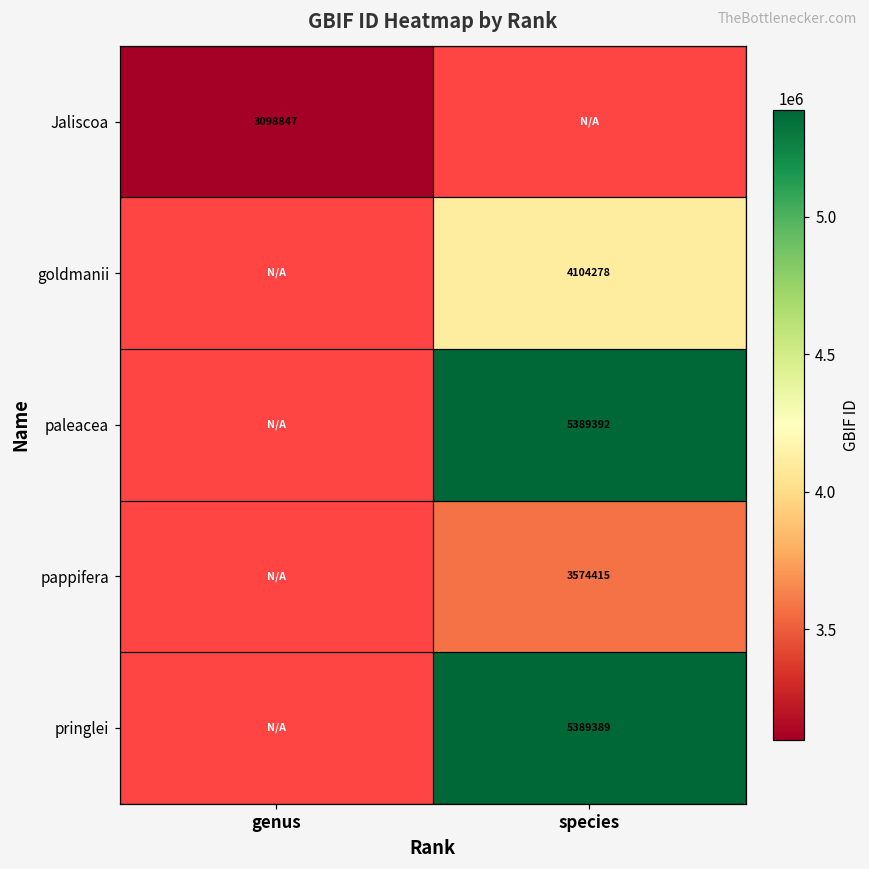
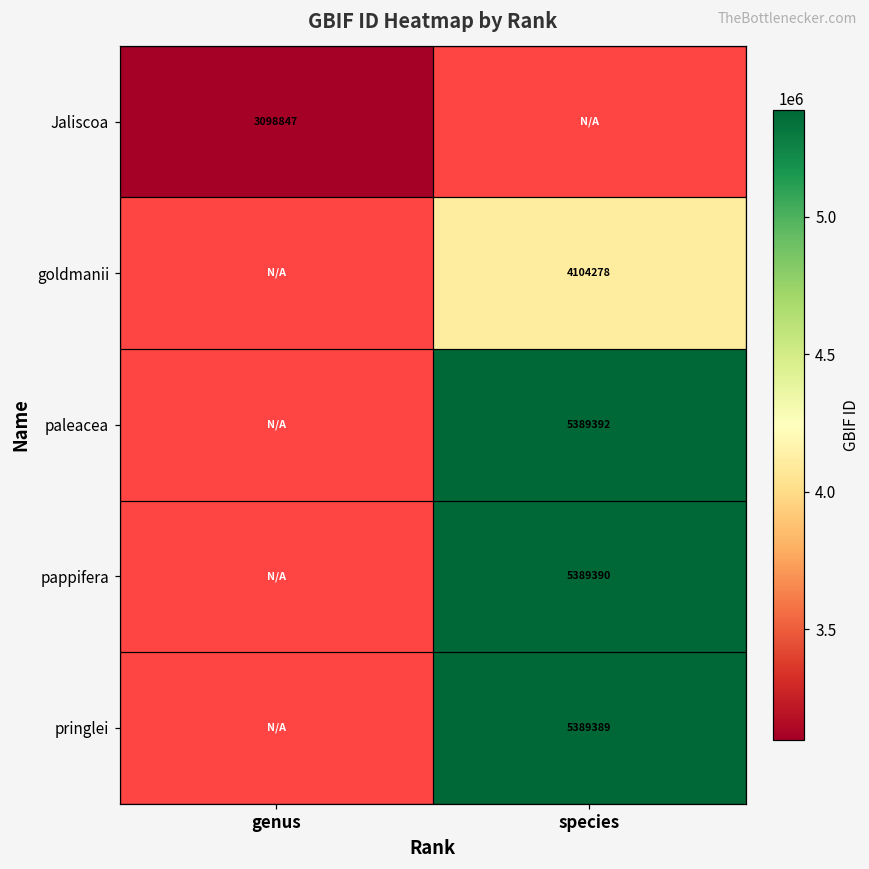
pappifera, species: 3574415 -> 5389390
